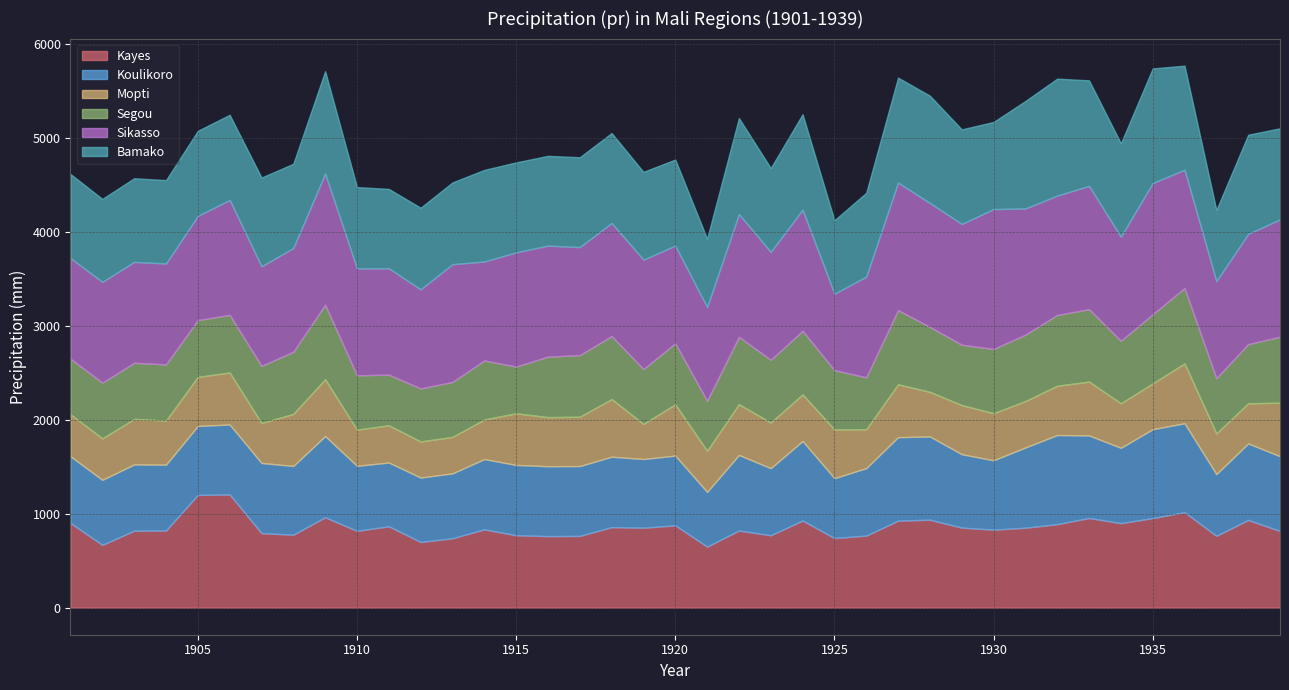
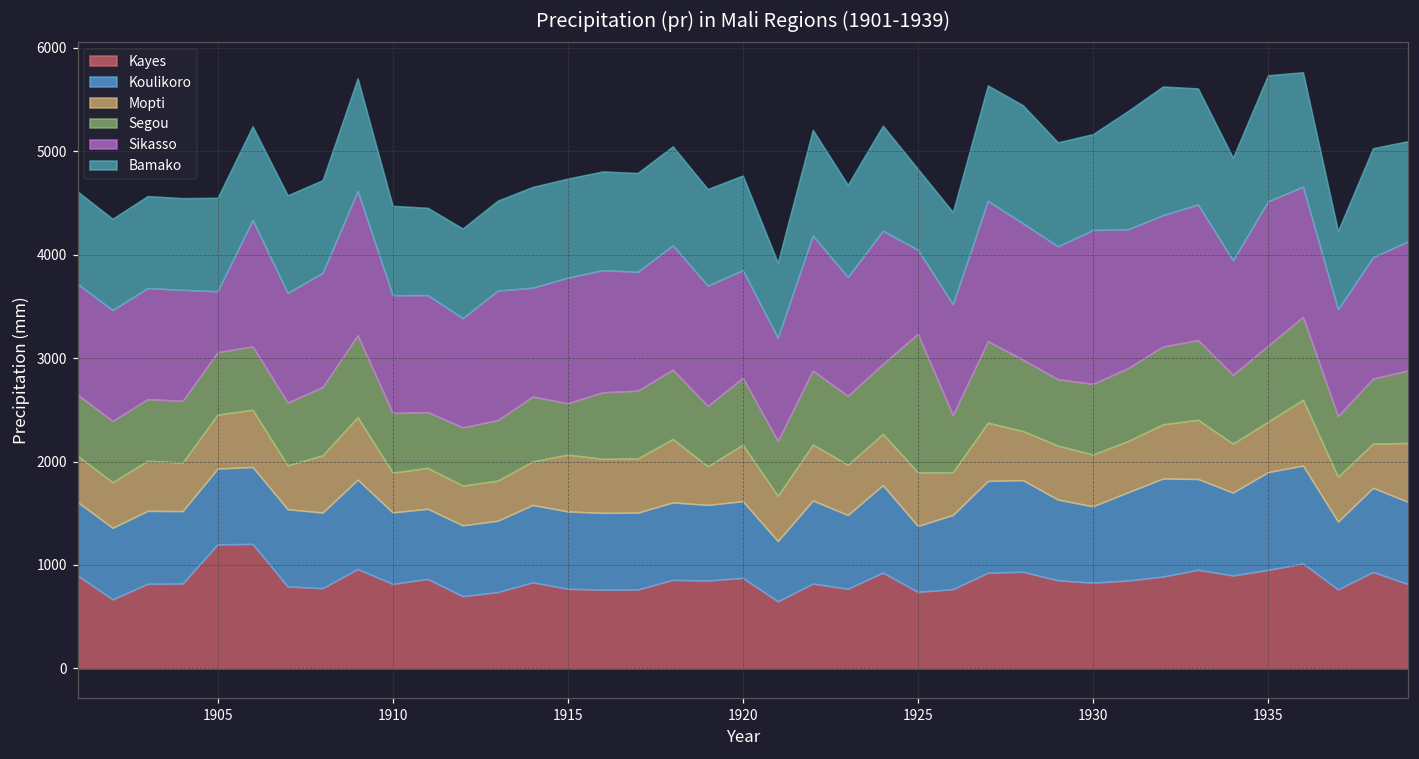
Sikasso, 1905: 1100 -> 600
Segou, 1925: 600 -> 1300
